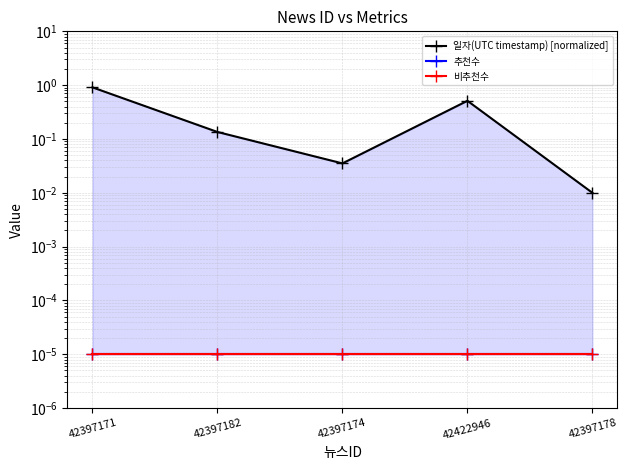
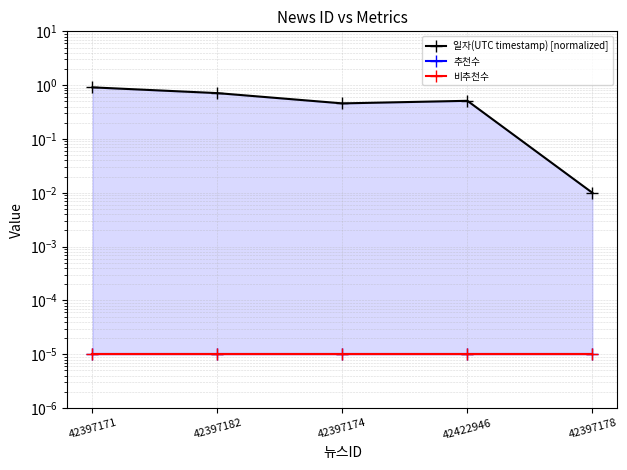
일자(UTC timestamp) [normalized], 42397182: 0.13 -> 0.7
일자(UTC timestamp) [normalized], 42397174: 0.04 -> 0.5
